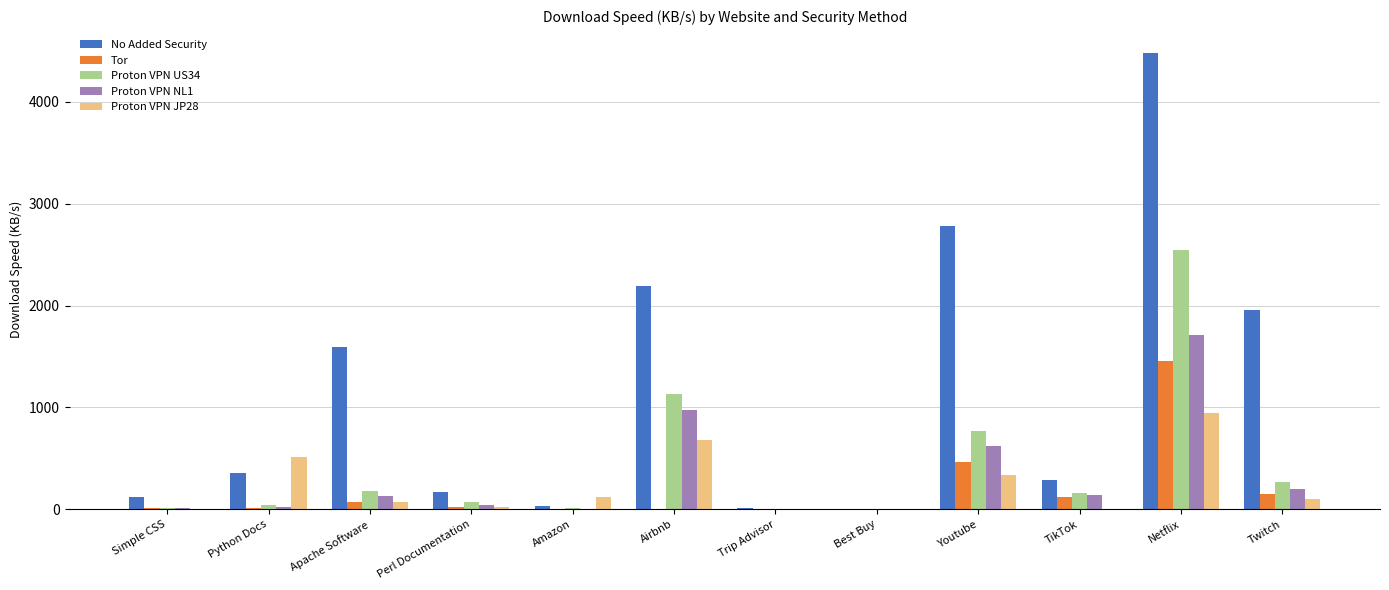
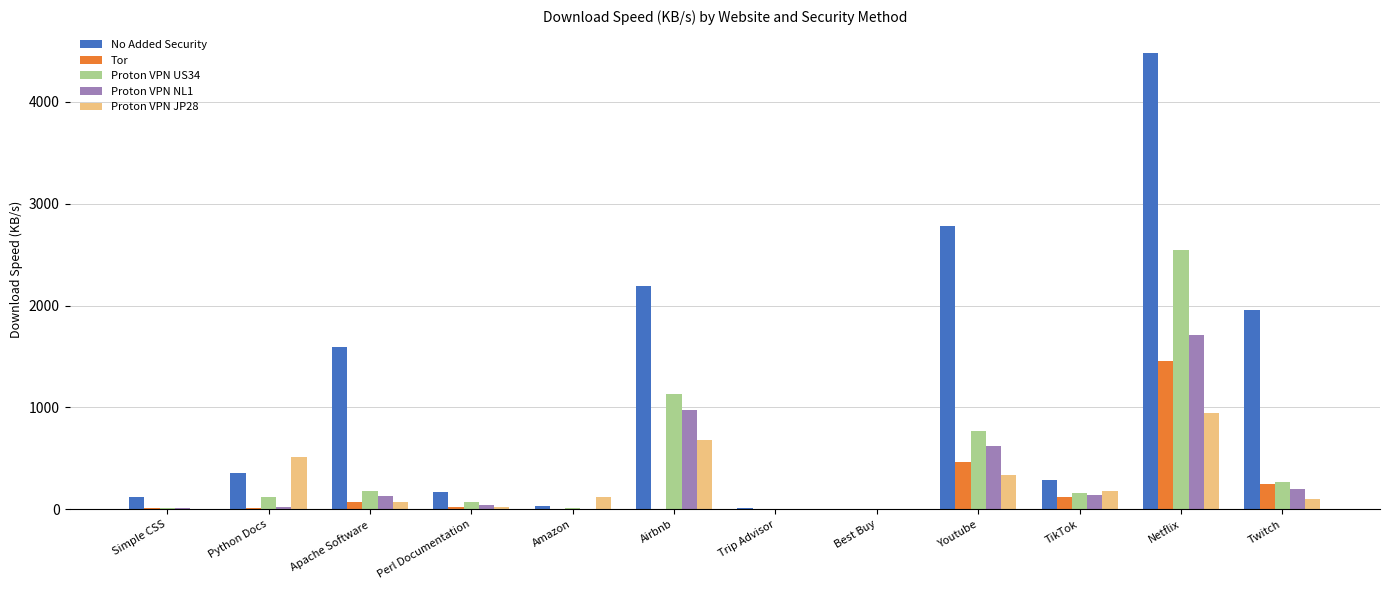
Proton VPN US34, Python Docs: 40 -> 130
Proton VPN JP28, TikTok: 0 -> 180
Tor, Twitch: 150 -> 250
